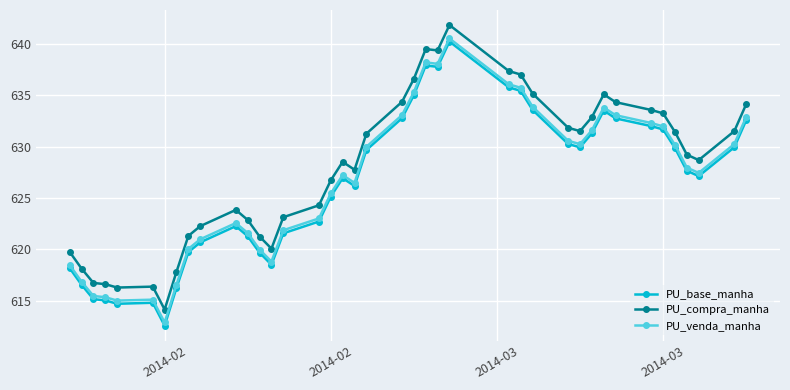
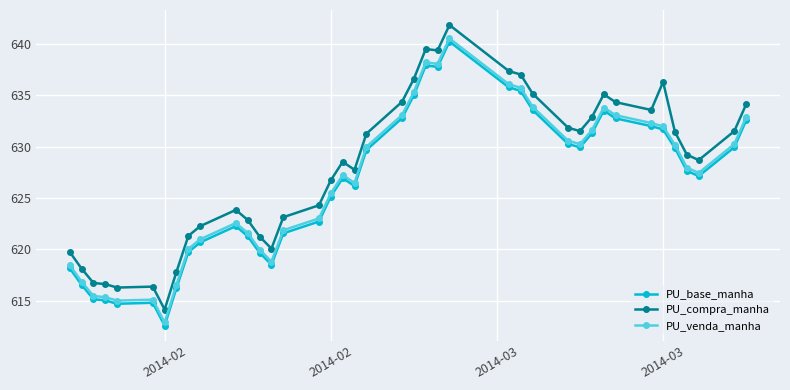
PU_compra_manha, 2014-03: 633.3 -> 636.3
